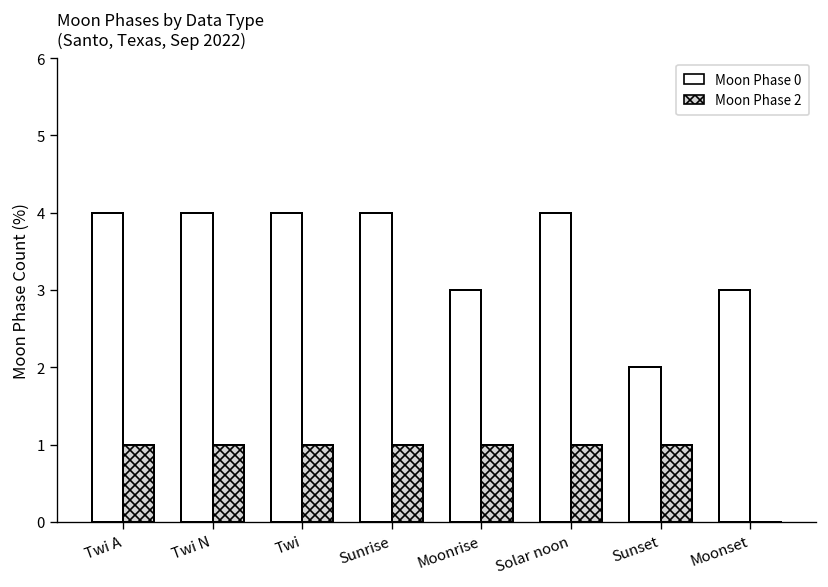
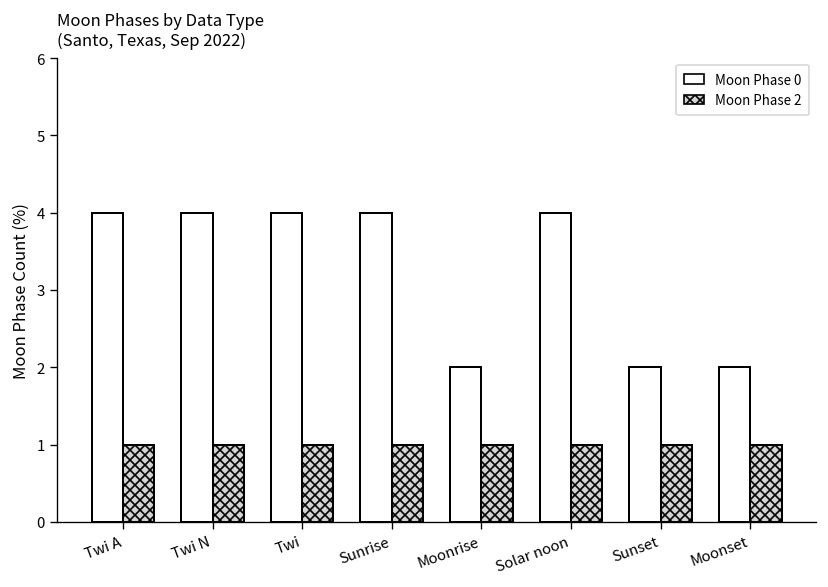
Moon Phase 0, Moonrise: 3 -> 2
Moon Phase 0, Moonset: 3 -> 2
Moon Phase 2, Moonset: 0 -> 1
